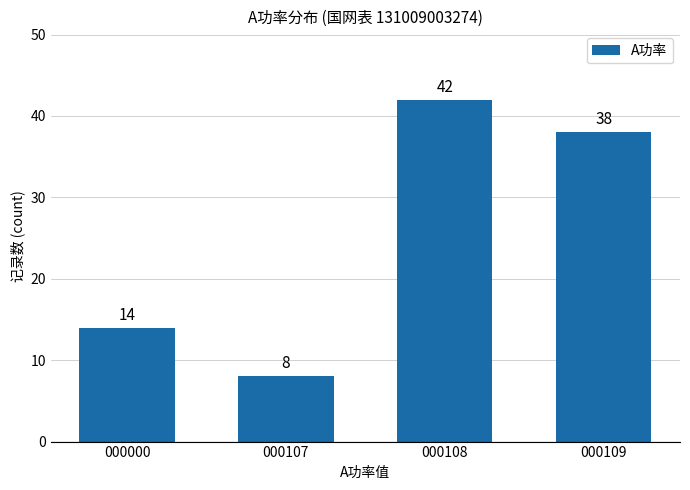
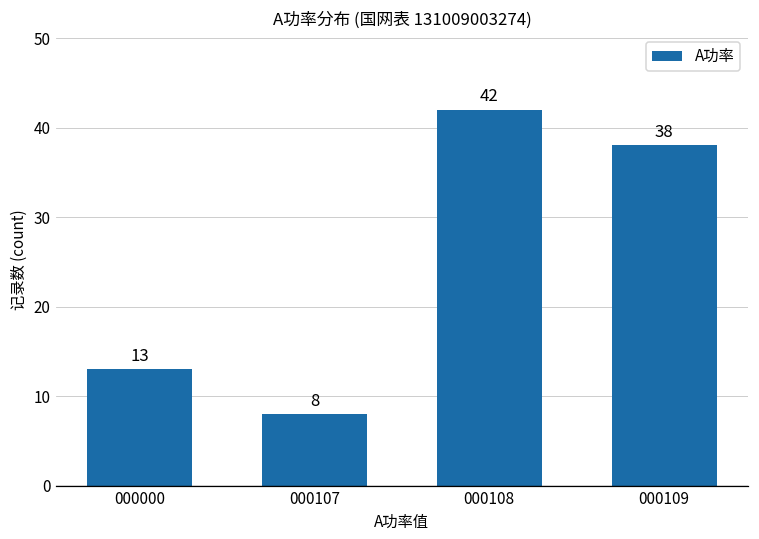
000000: 14 -> 13
